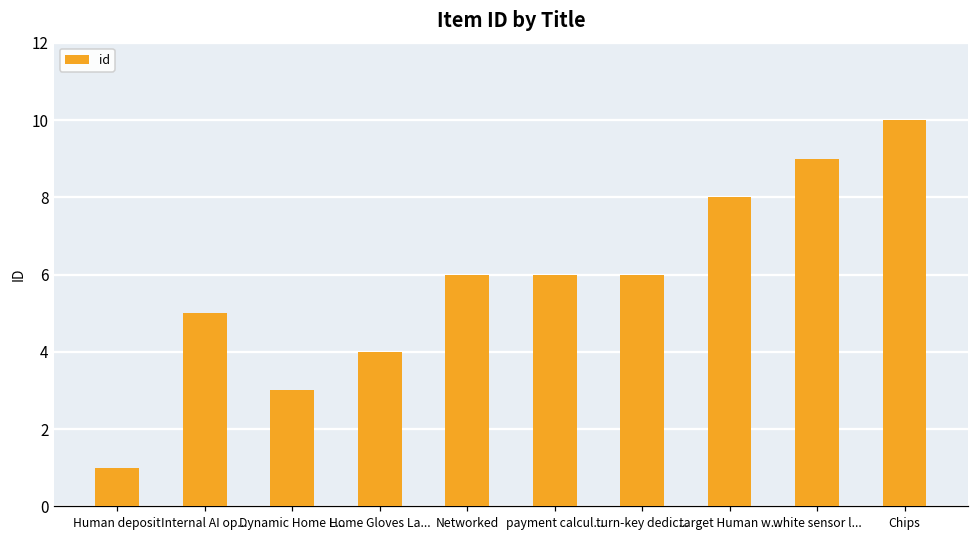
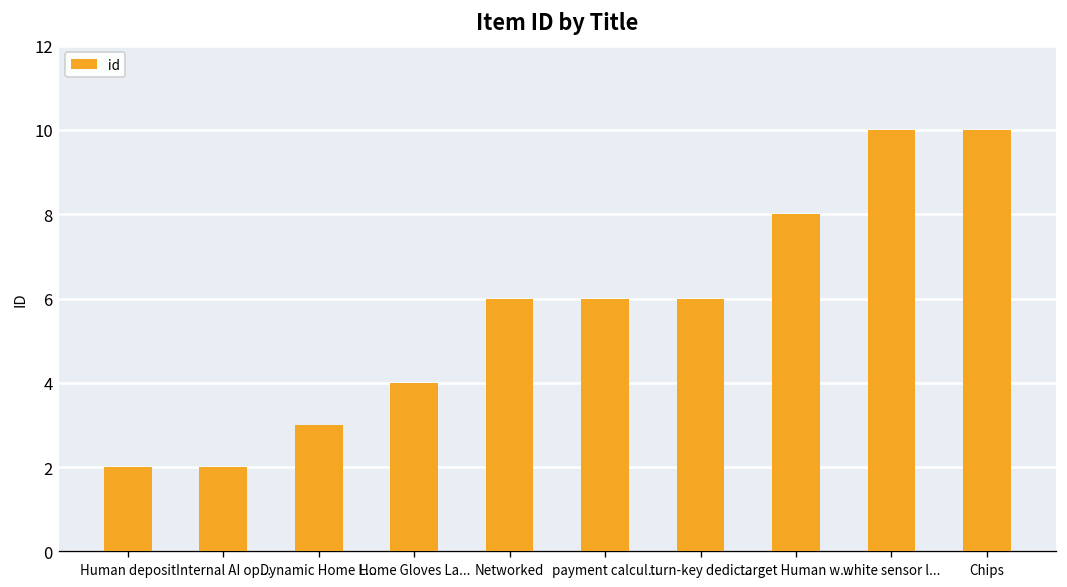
Human deposit: 1 -> 2
Internal AI op...: 5 -> 2
white sensor l...: 9 -> 10
